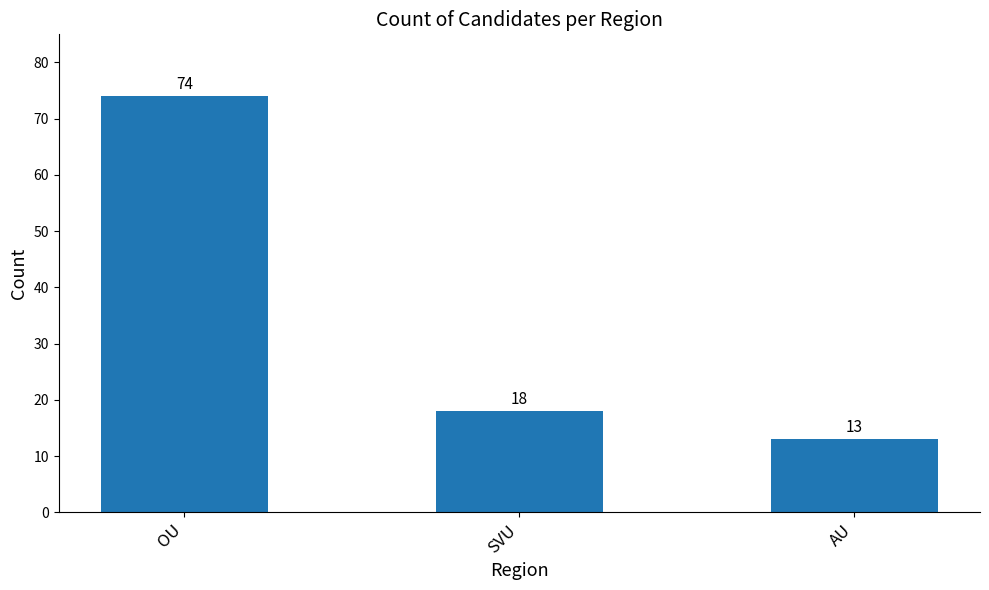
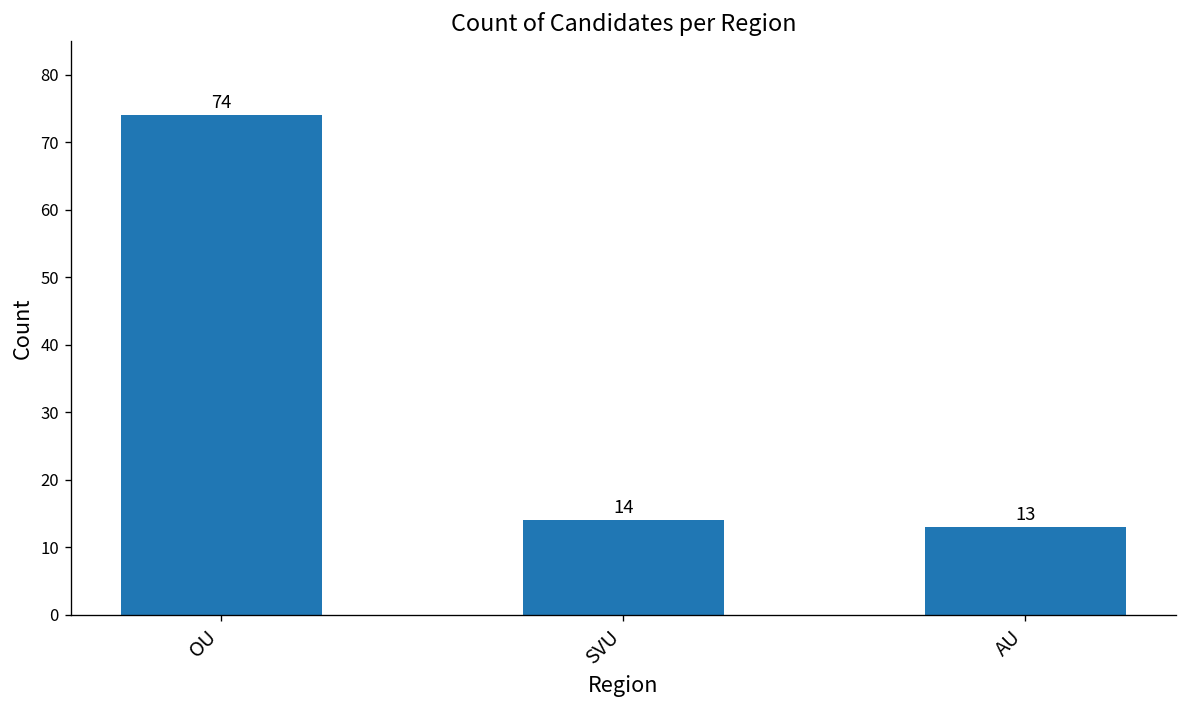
SVU: 18 -> 14
